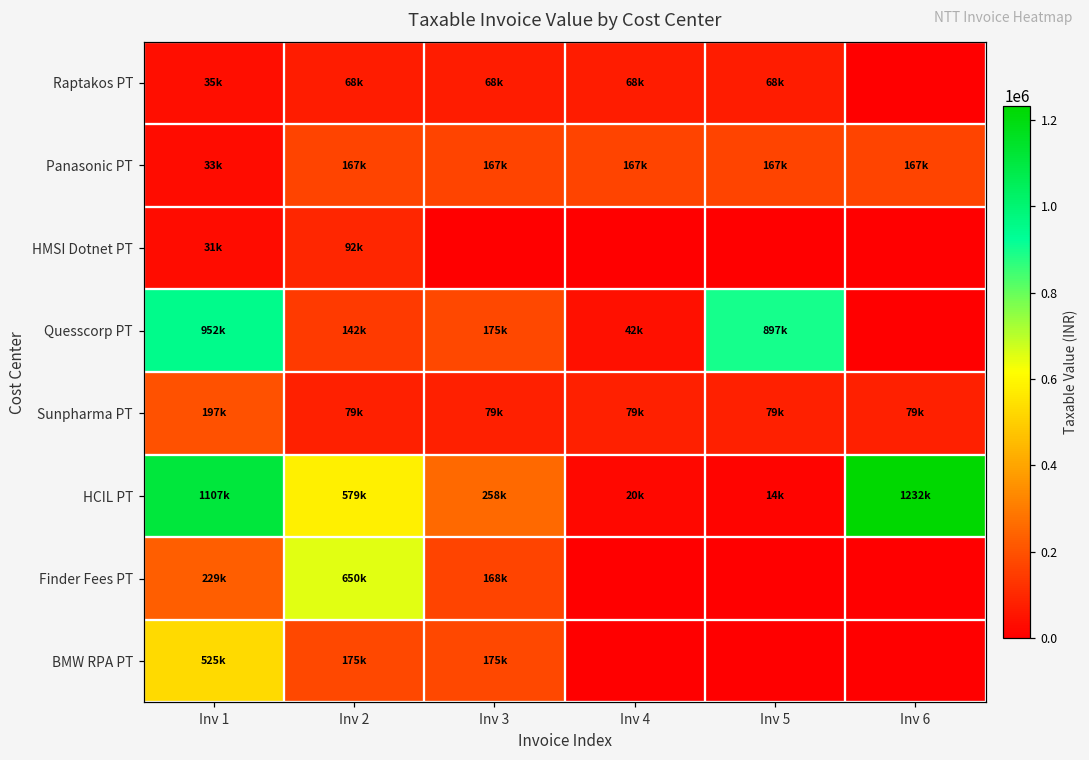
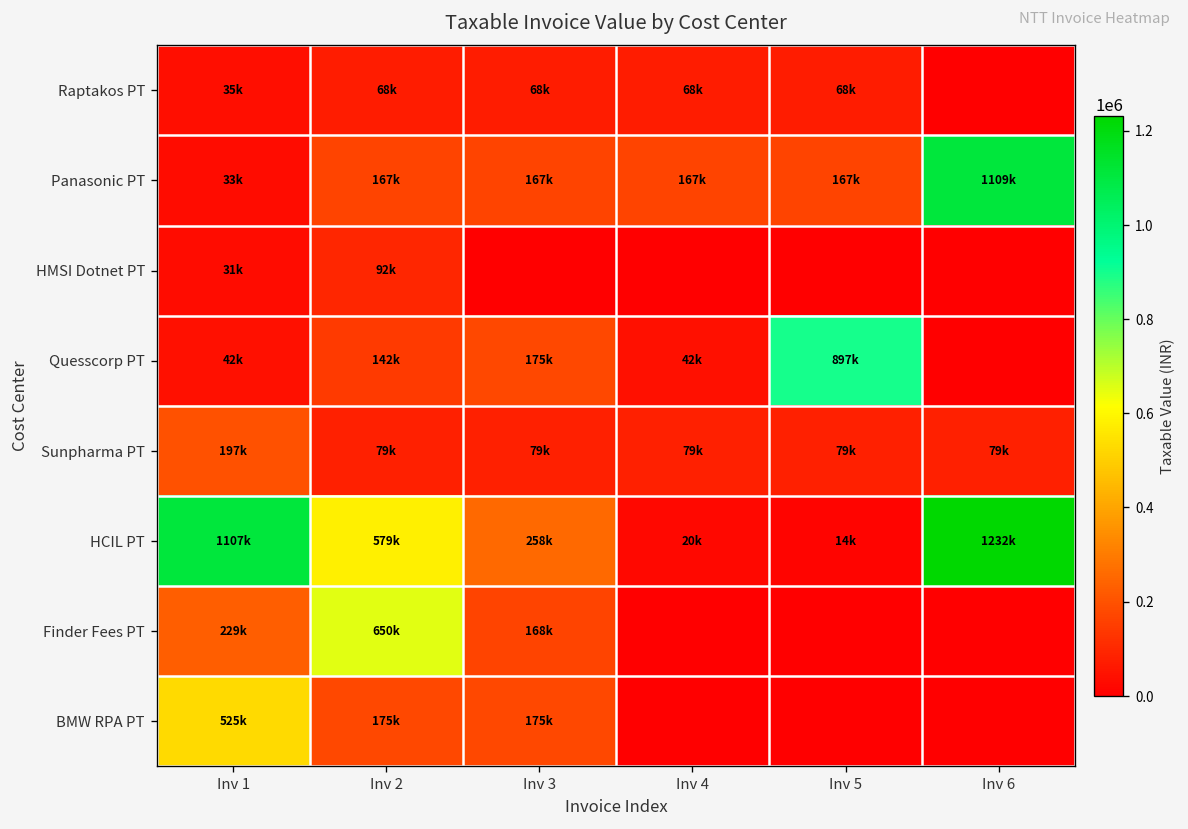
Panasonic PT, Inv 6: 167k -> 1109k
Quesscorp PT, Inv 1: 952k -> 42k
